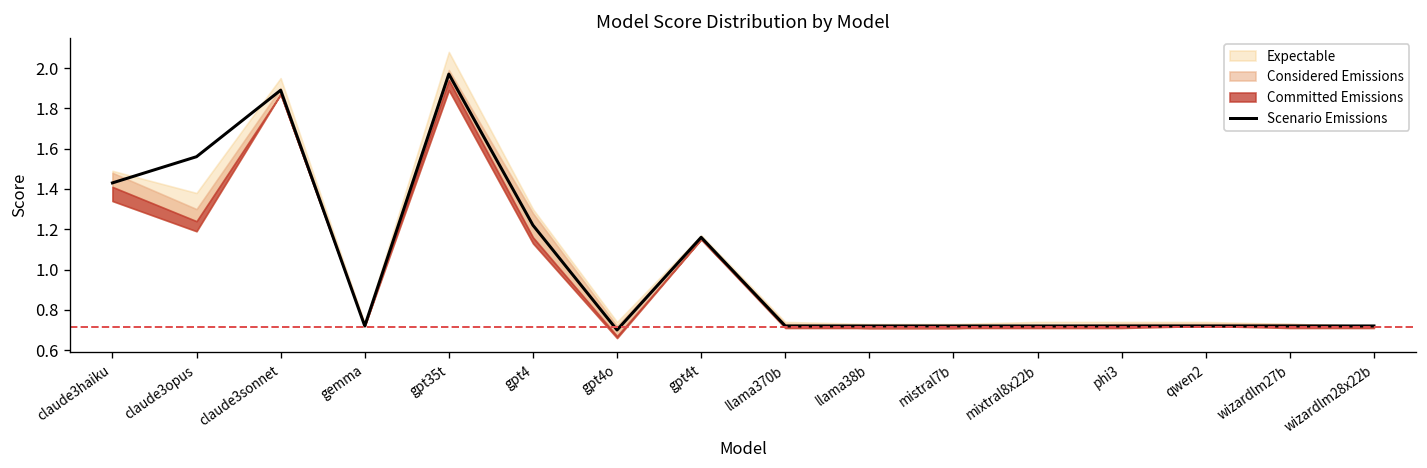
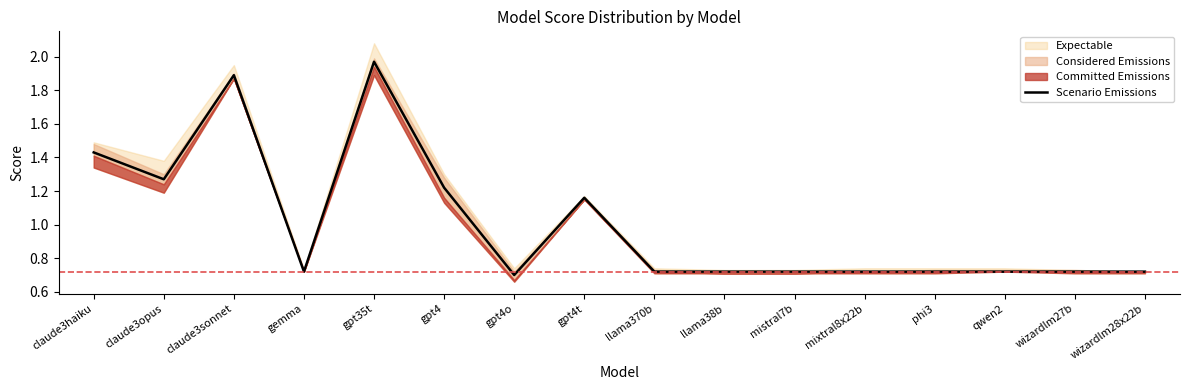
Scenario Emissions, claude3opus: 1.56 -> 1.27
